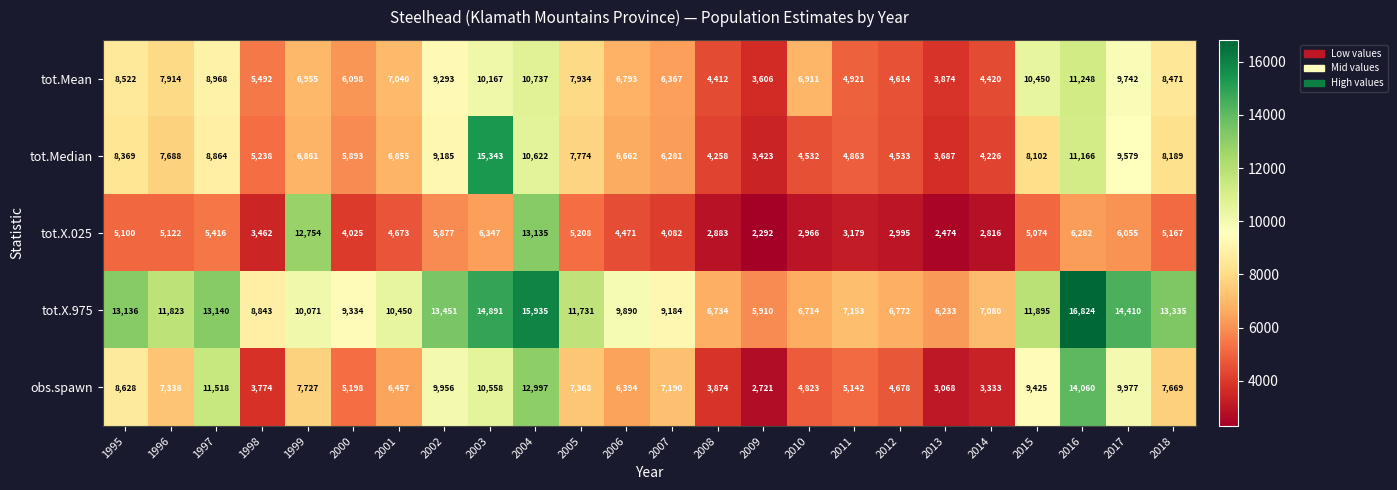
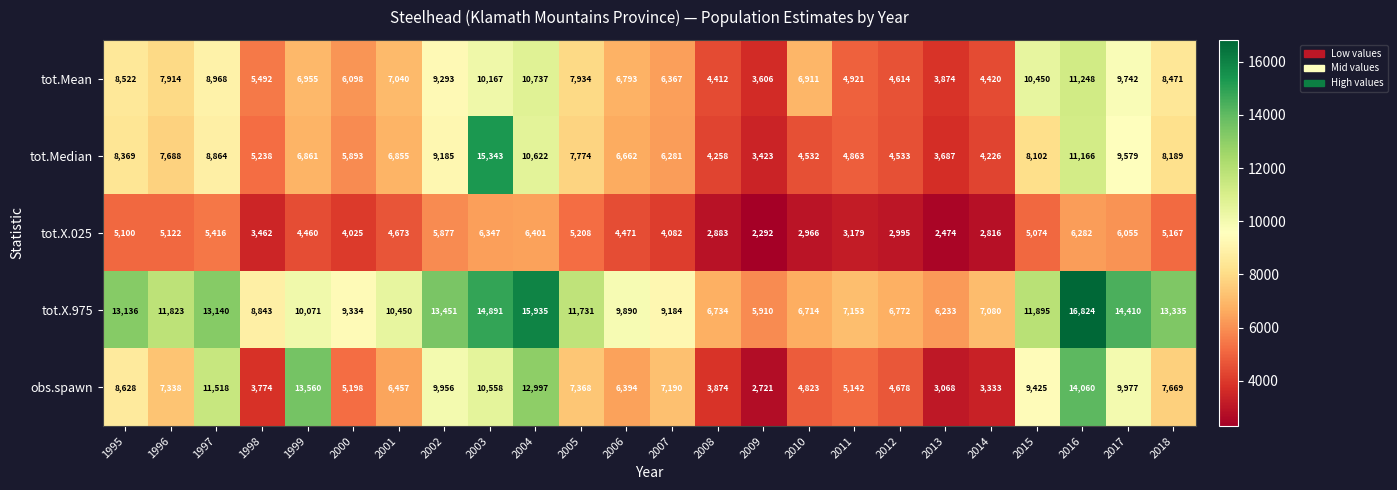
tot.X.025, 1999: 12,754 -> 4,460
tot.X.025, 2004: 13,135 -> 6,401
obs.spawn, 1999: 7,727 -> 13,560
